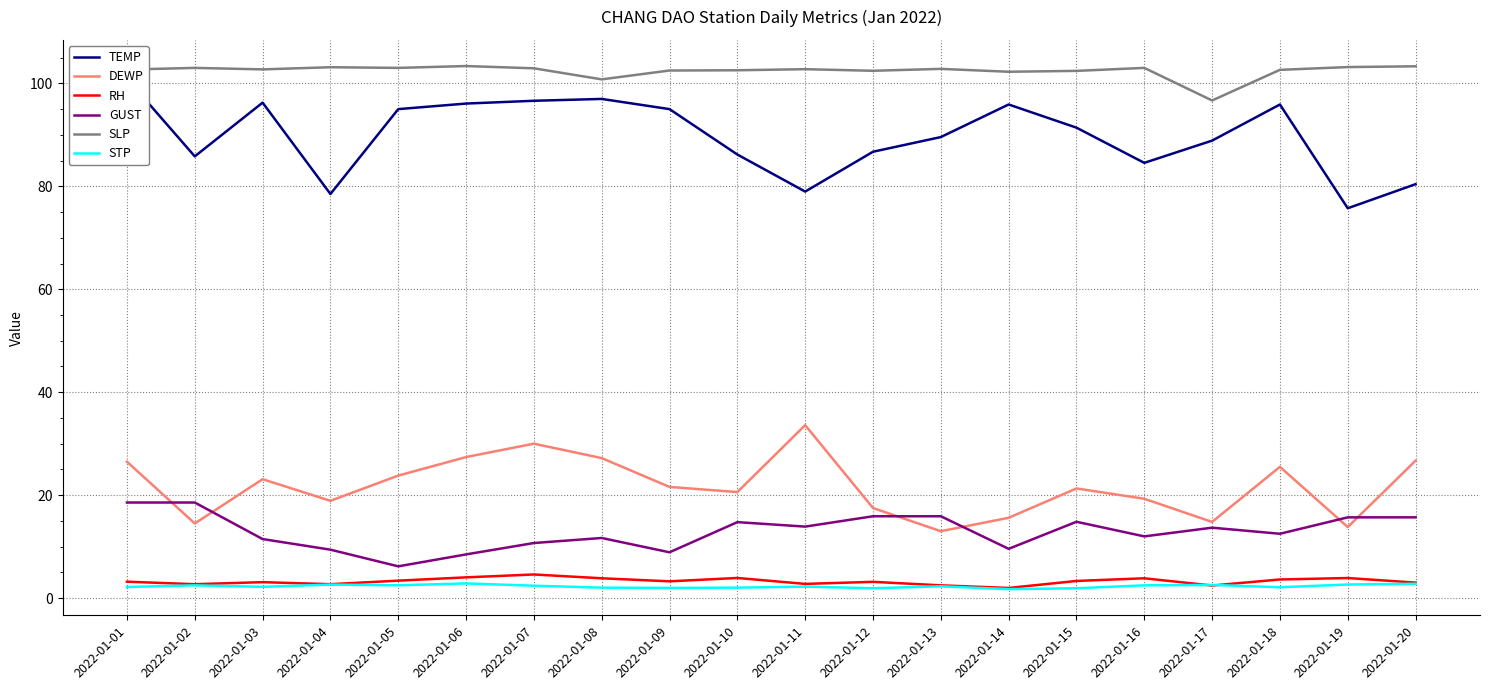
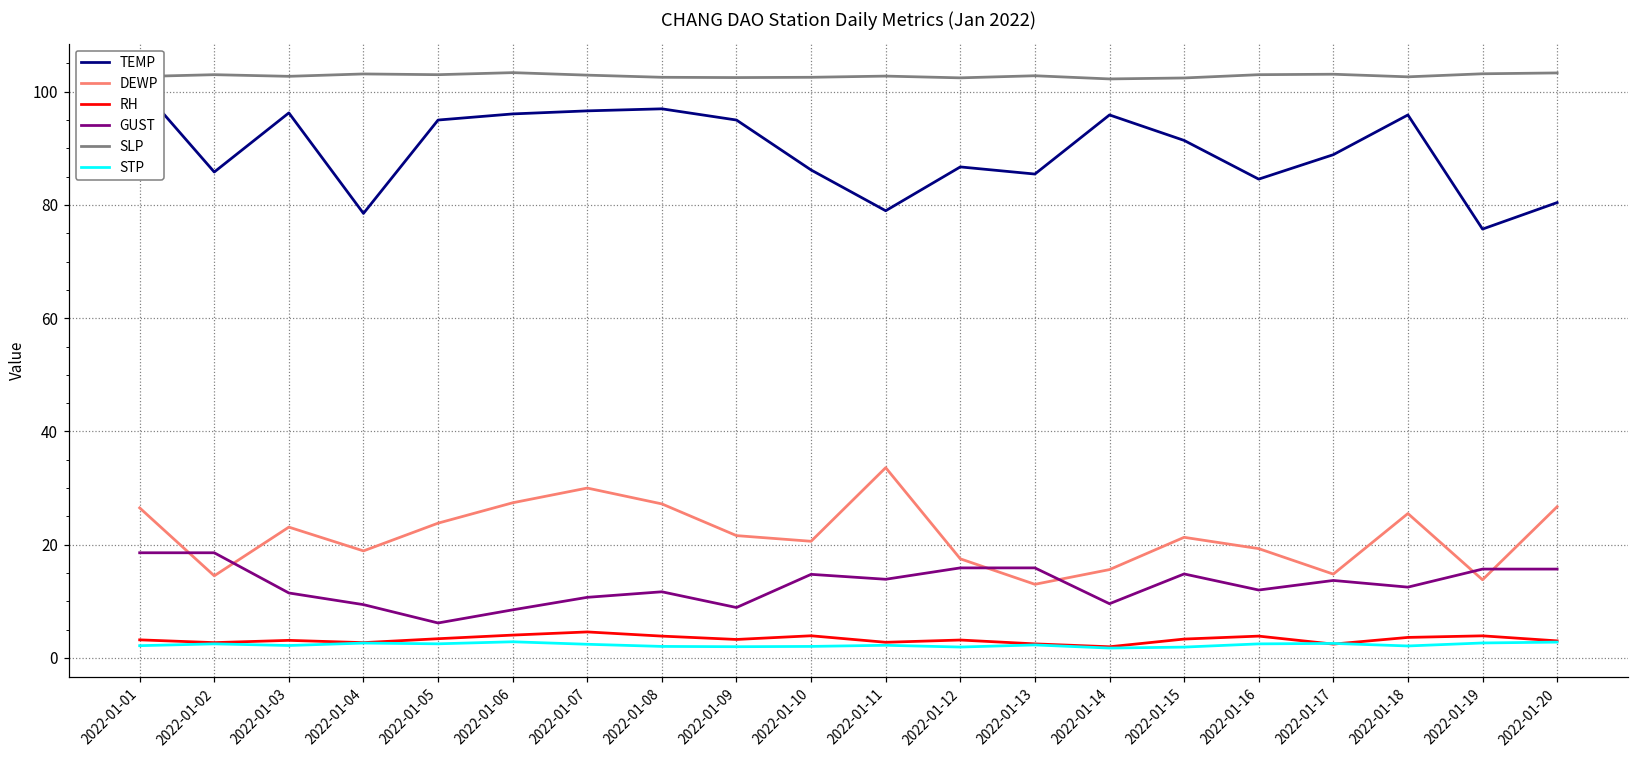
SLP, 2022-01-08: 101 -> 103
TEMP, 2022-01-13: 90 -> 85
SLP, 2022-01-17: 97 -> 103
